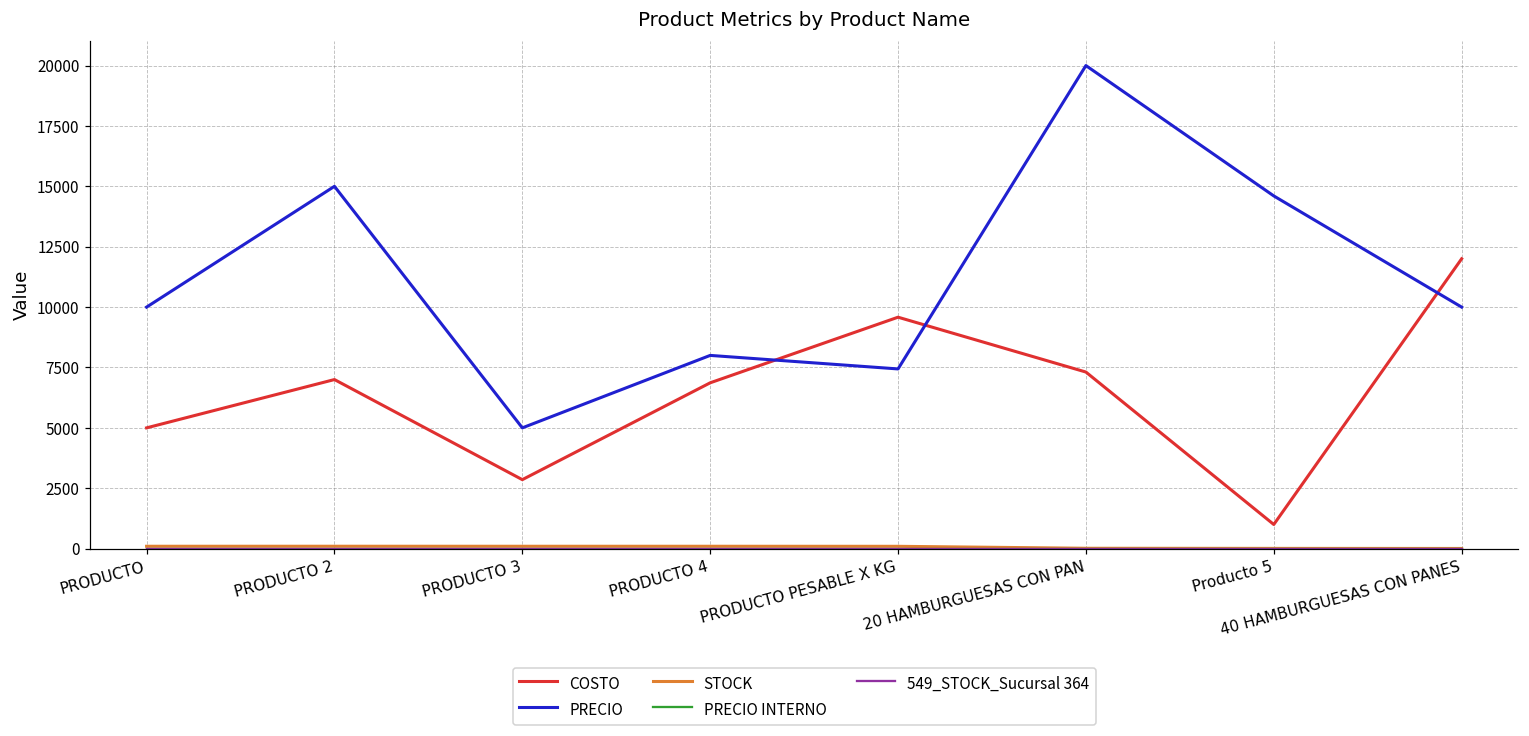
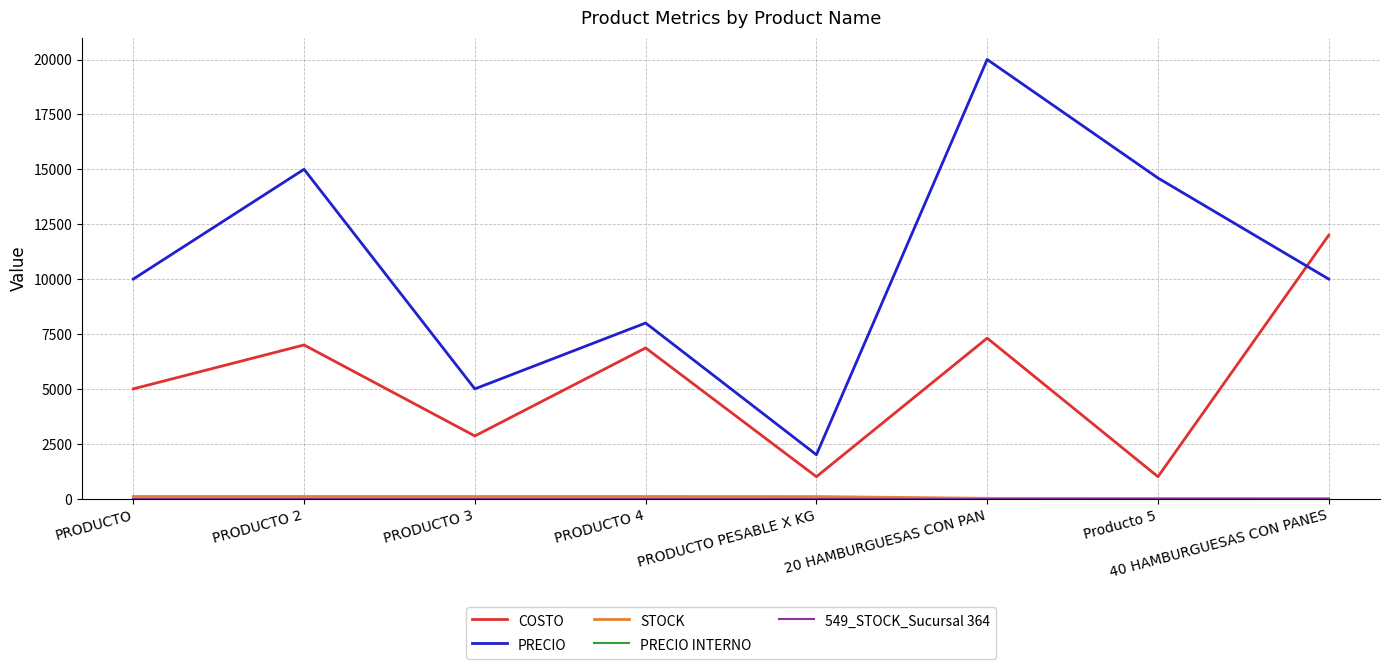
COSTO, PRODUCTO PESABLE X KG: 9600 -> 1000
PRECIO, PRODUCTO PESABLE X KG: 7400 -> 2000
